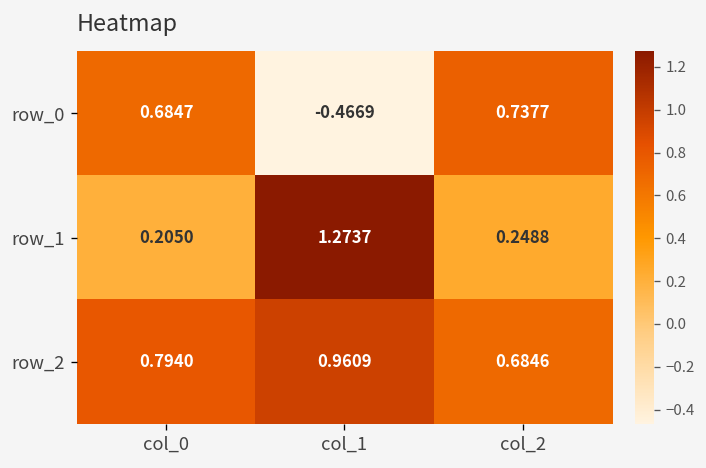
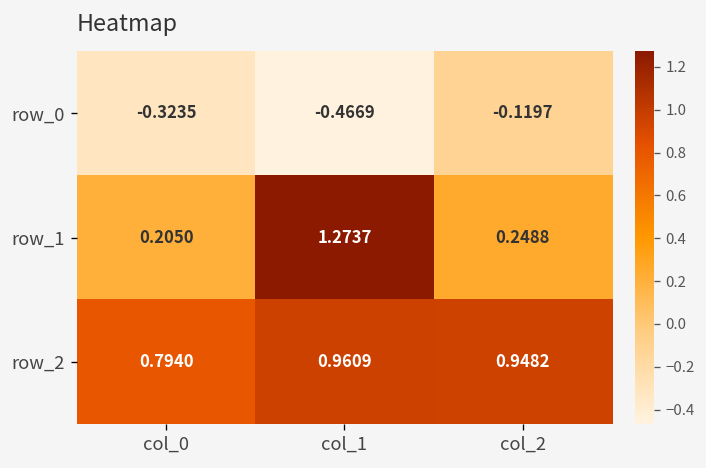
row_0, col_0: 0.6847 -> -0.3235
row_0, col_2: 0.7377 -> -0.1197
row_2, col_2: 0.6846 -> 0.9482
